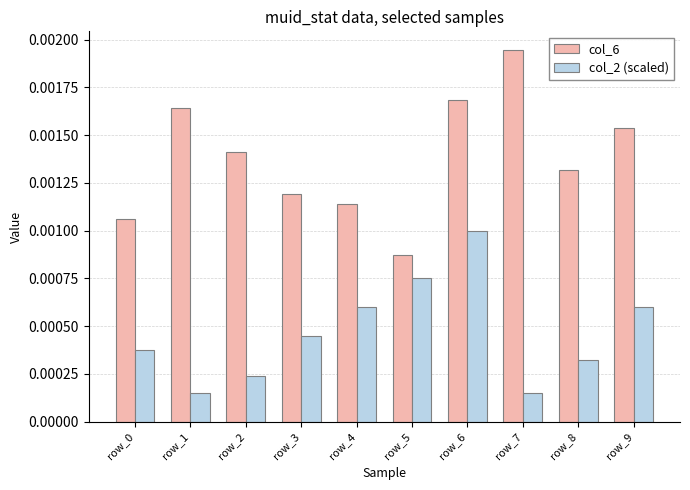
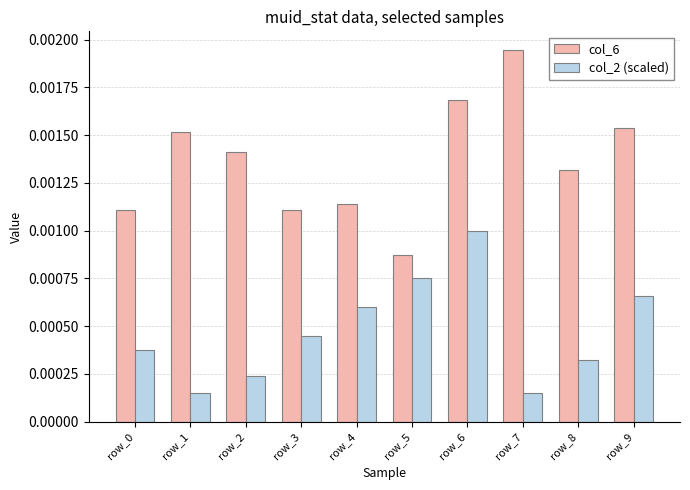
col_6, row_0: 0.00106 -> 0.00111
col_6, row_1: 0.00164 -> 0.00151
col_6, row_3: 0.00119 -> 0.00111
col_2 (scaled), row_9: 0.00060 -> 0.00066
